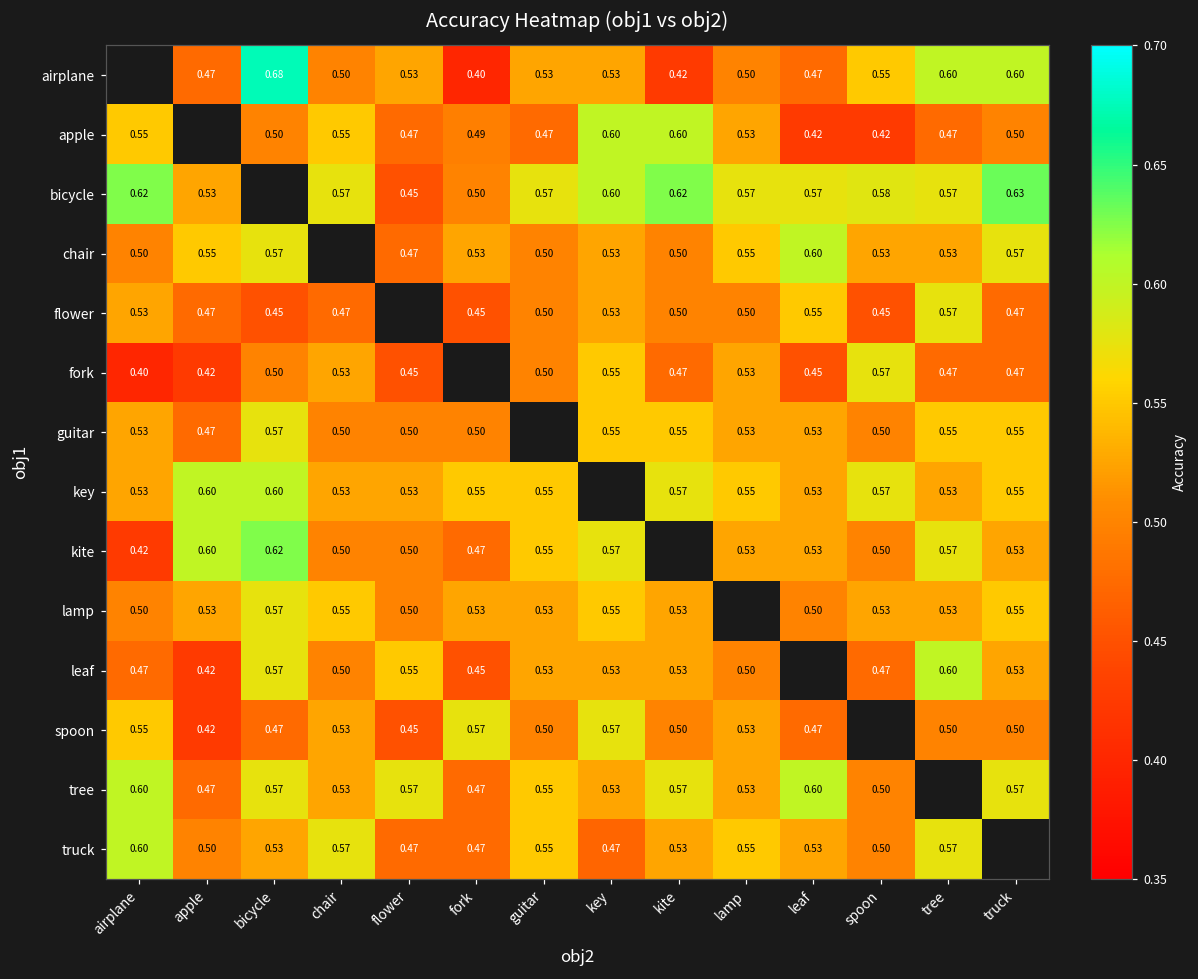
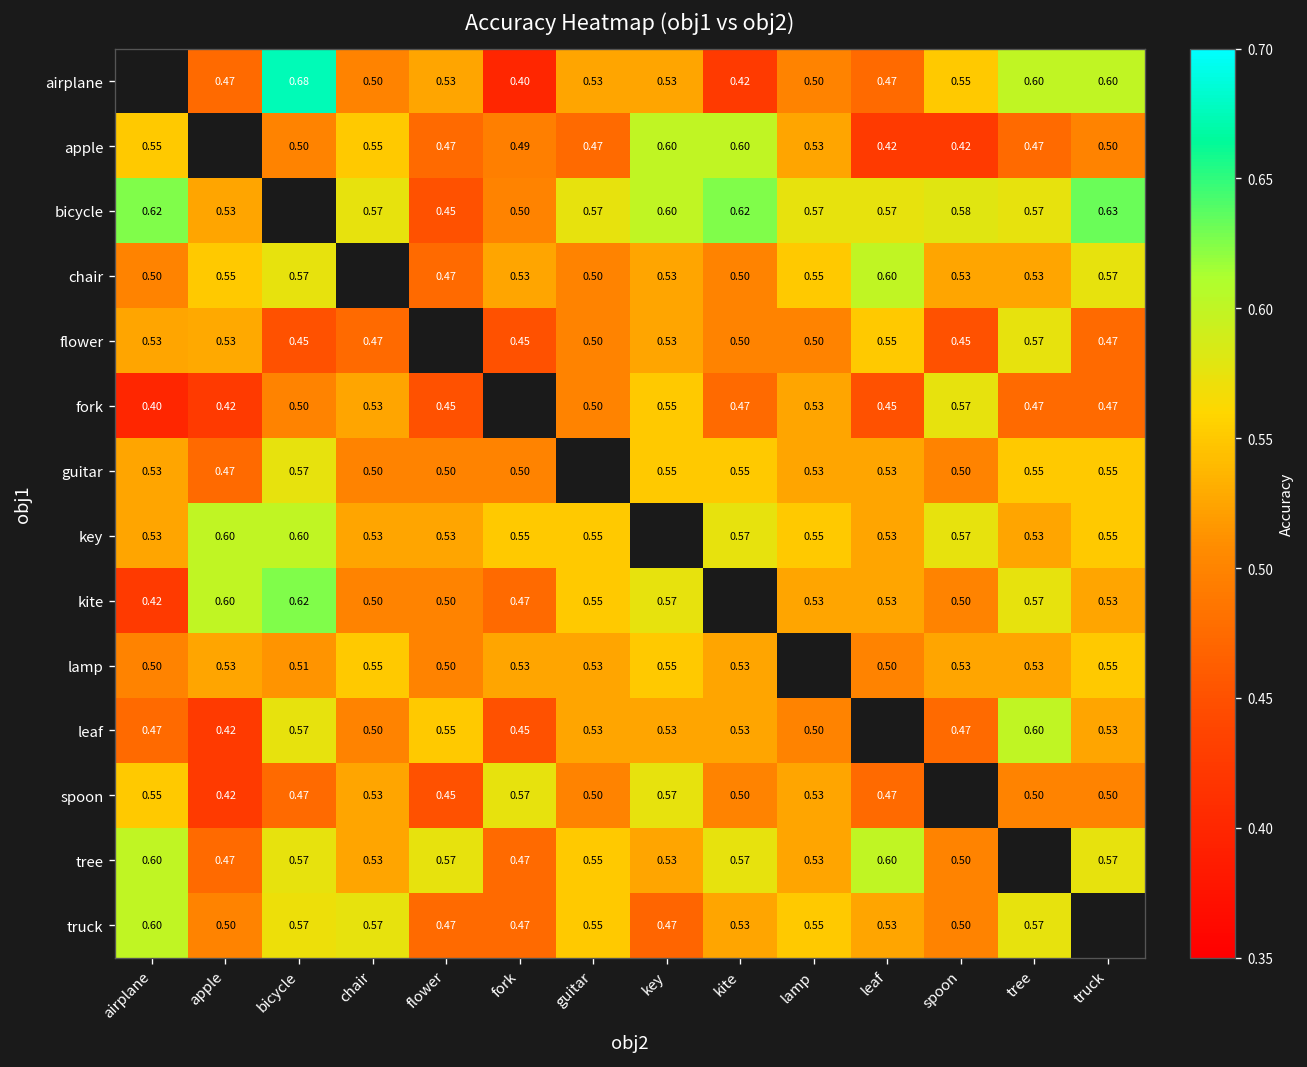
flower, apple: 0.47 -> 0.53
lamp, bicycle: 0.57 -> 0.51
truck, bicycle: 0.53 -> 0.57
